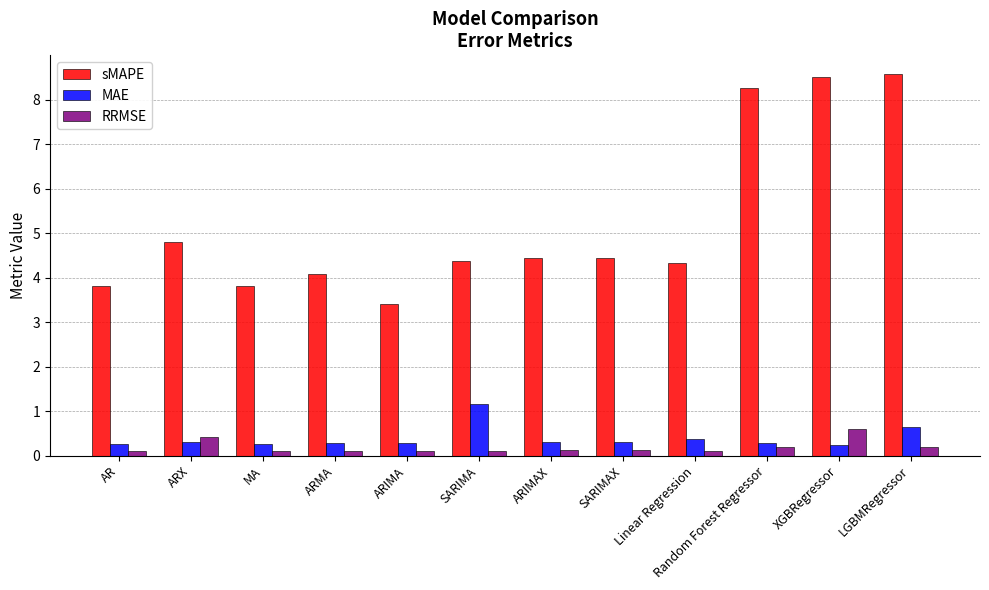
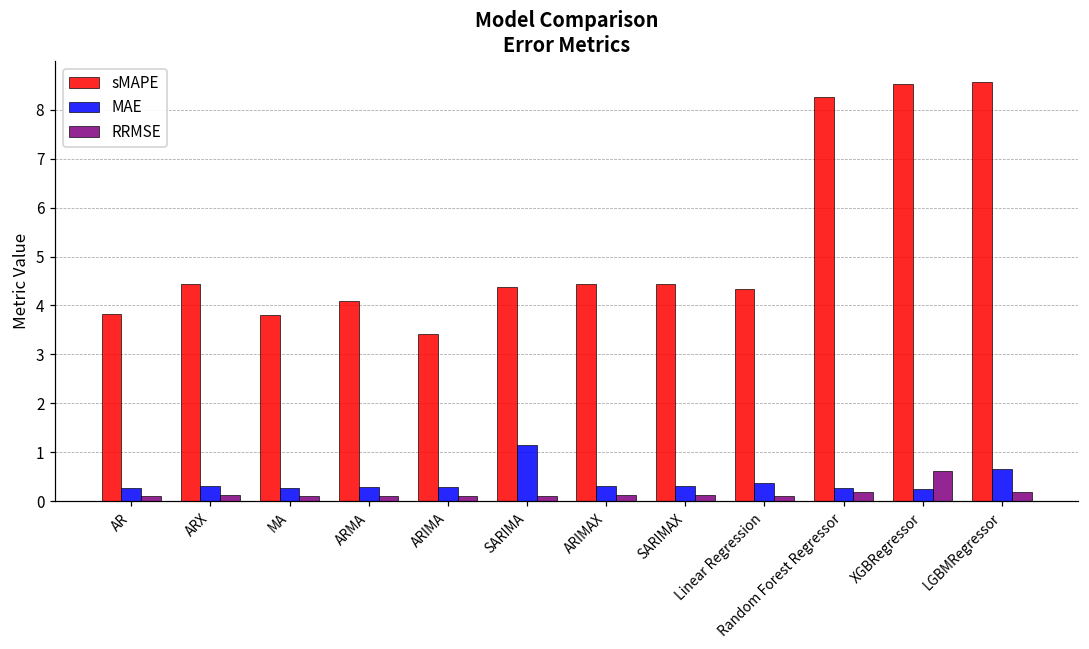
sMAPE, ARX: 4.8 -> 4.4
RRMSE, ARX: 0.4 -> 0.1
